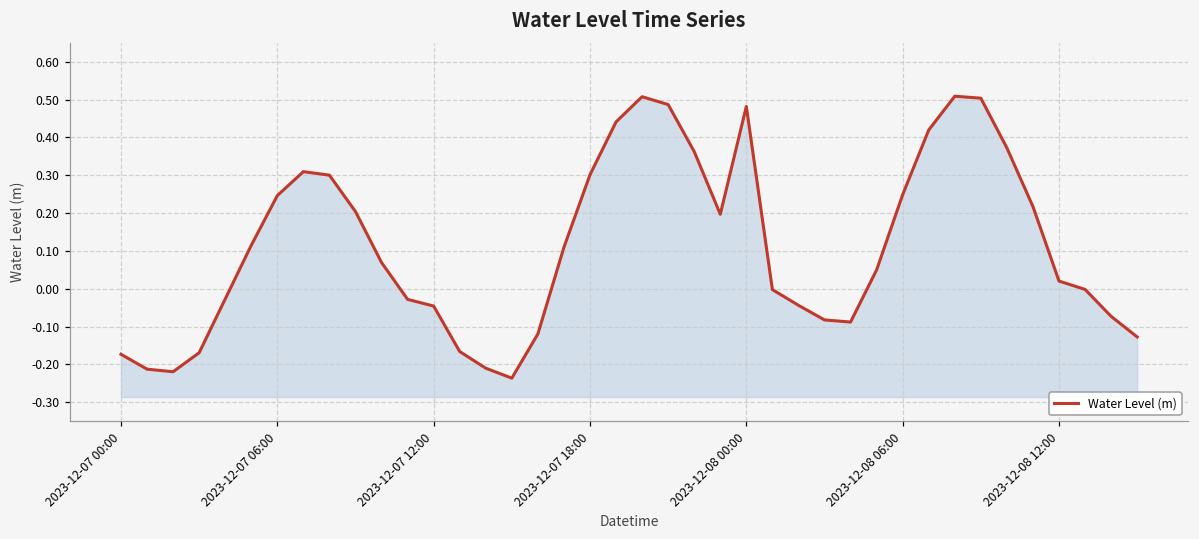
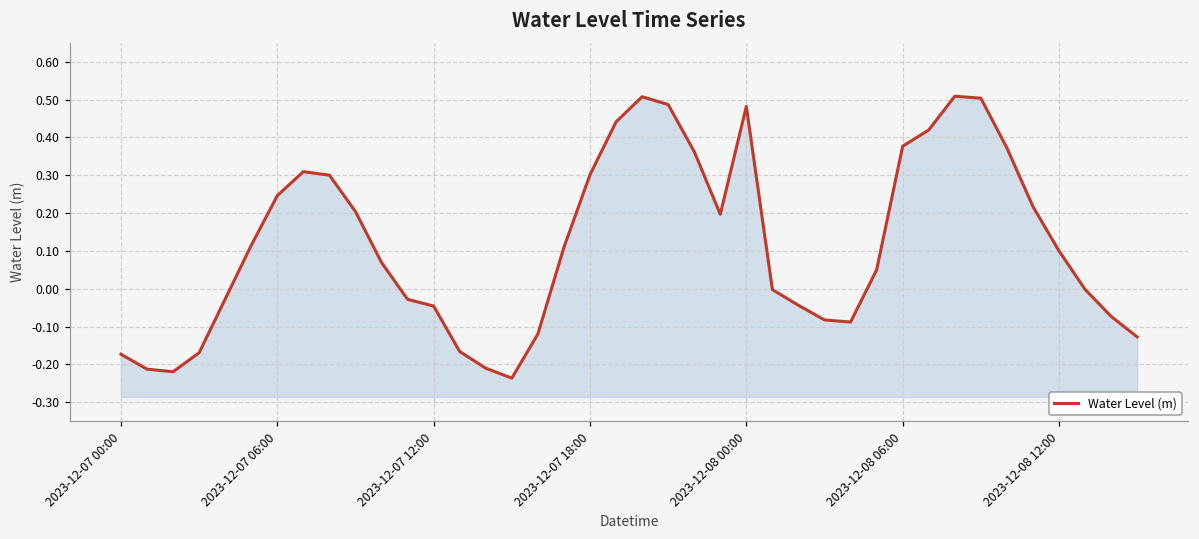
2023-12-08 06:00: 0.25 -> 0.38
2023-12-08 12:00: 0.02 -> 0.10
